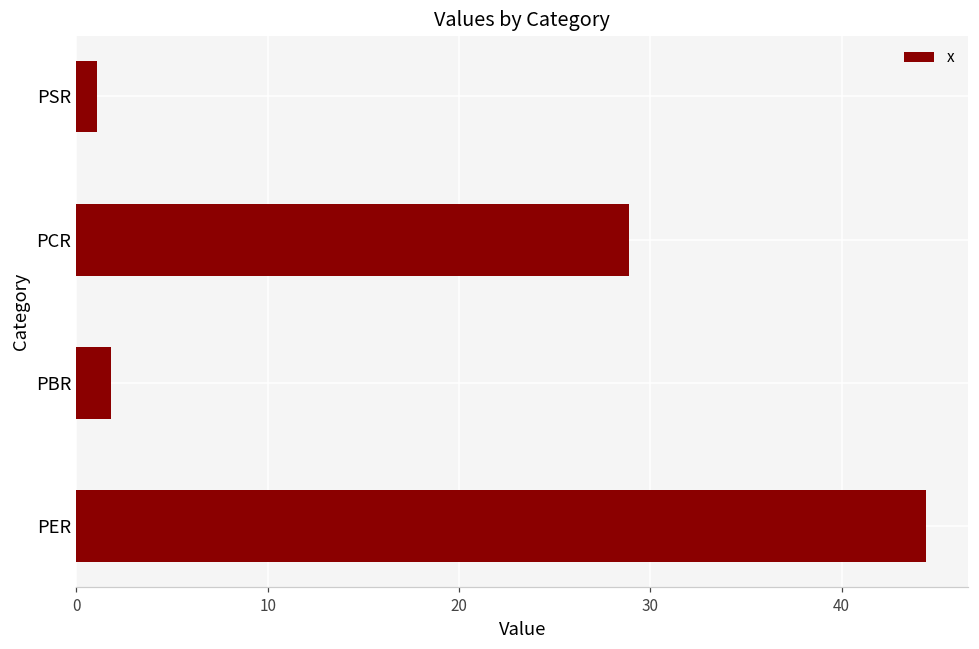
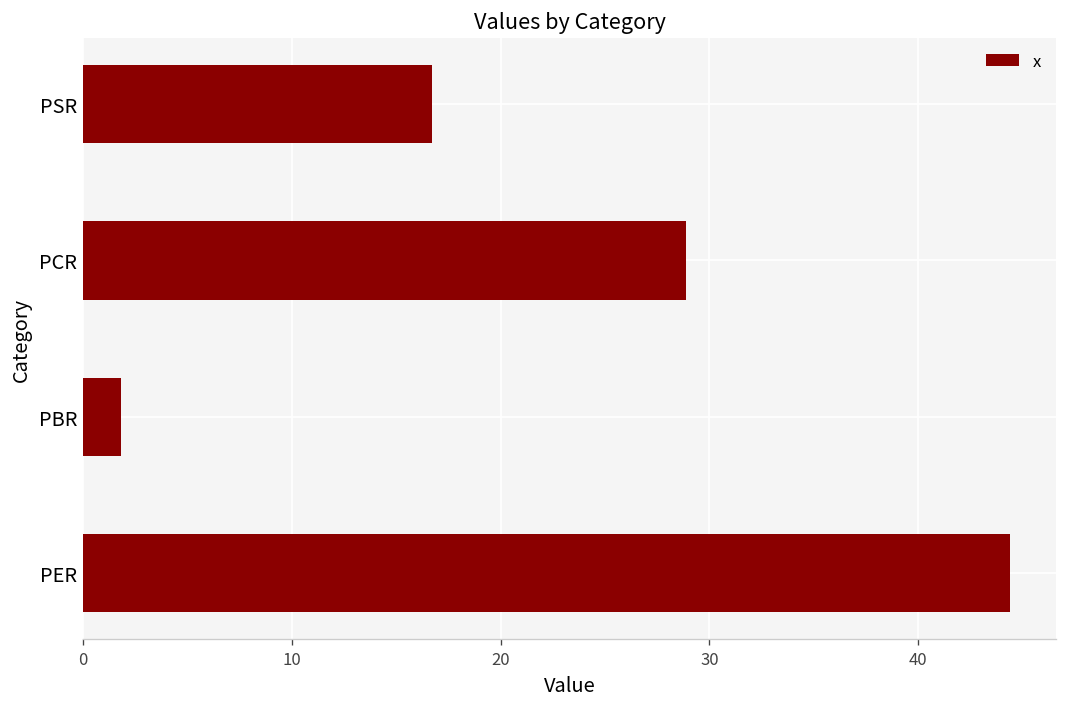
PSR: 1.1 -> 16.7
